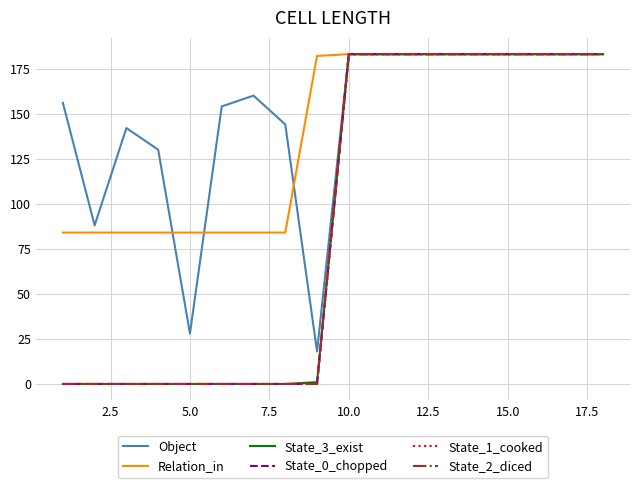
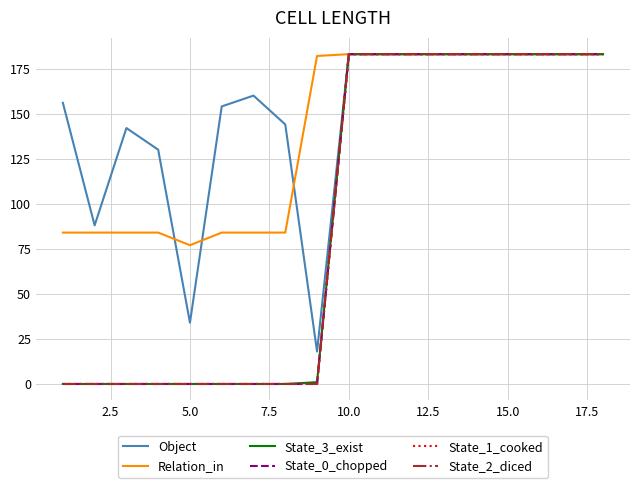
Object, 5.0: 28 -> 34
Relation_in, 5.0: 84 -> 77
